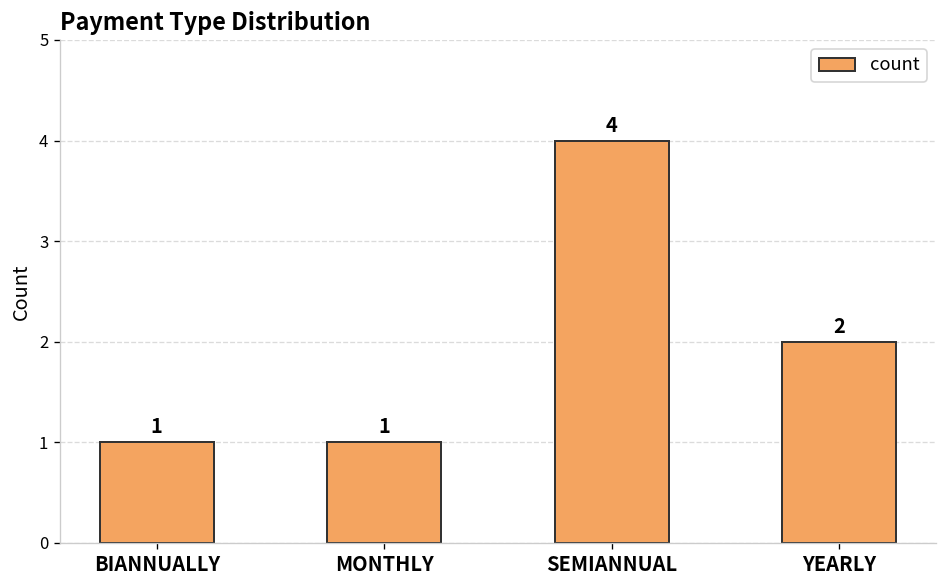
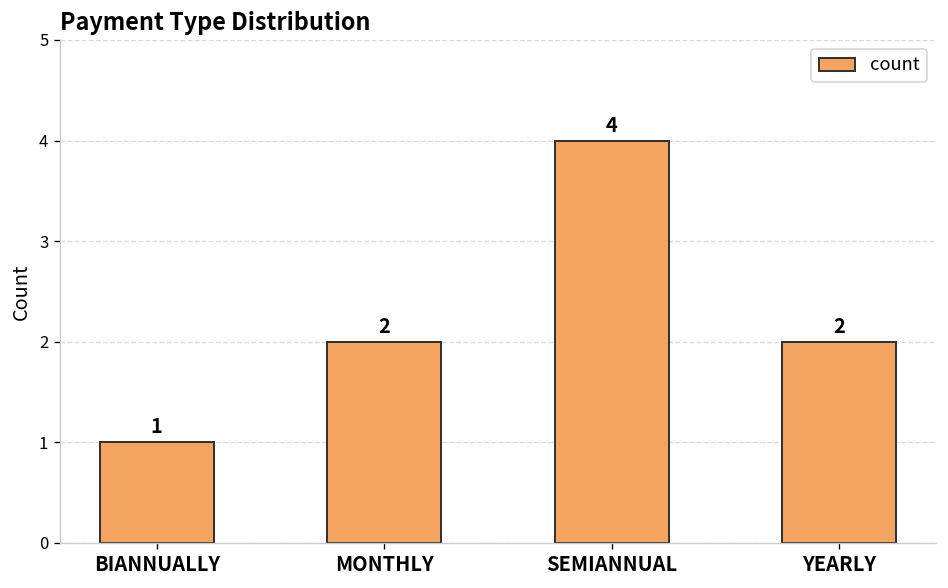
MONTHLY: 1 -> 2
